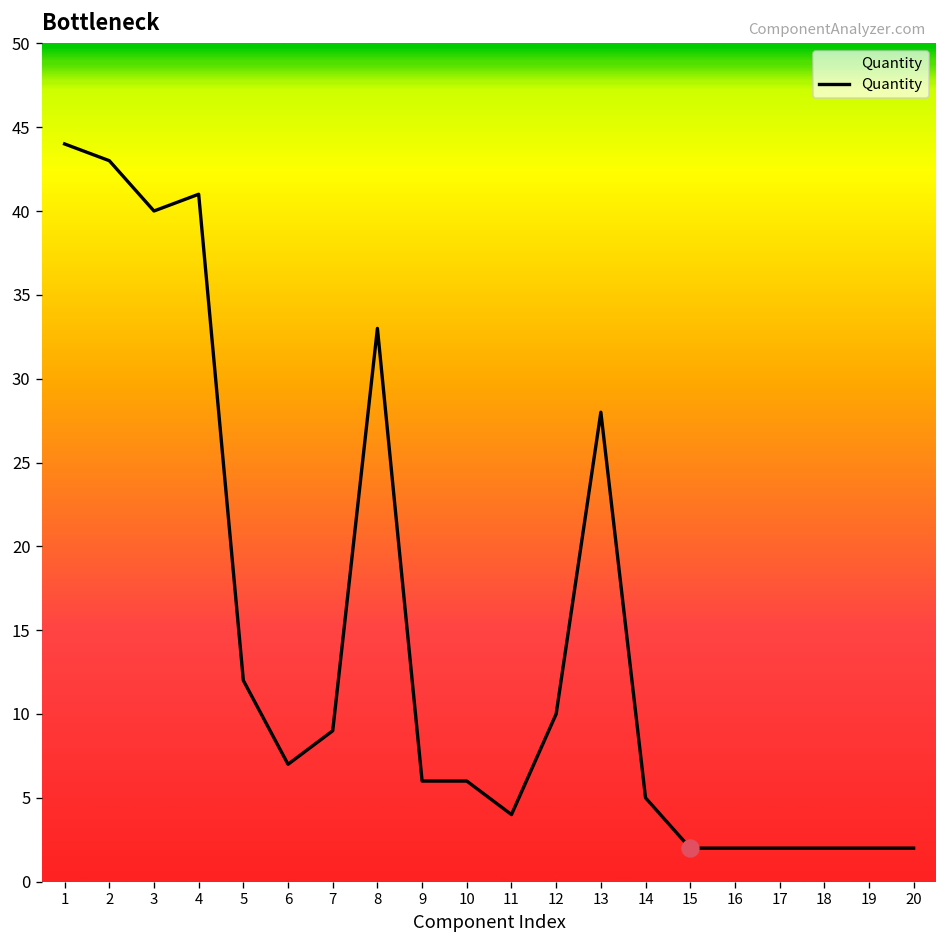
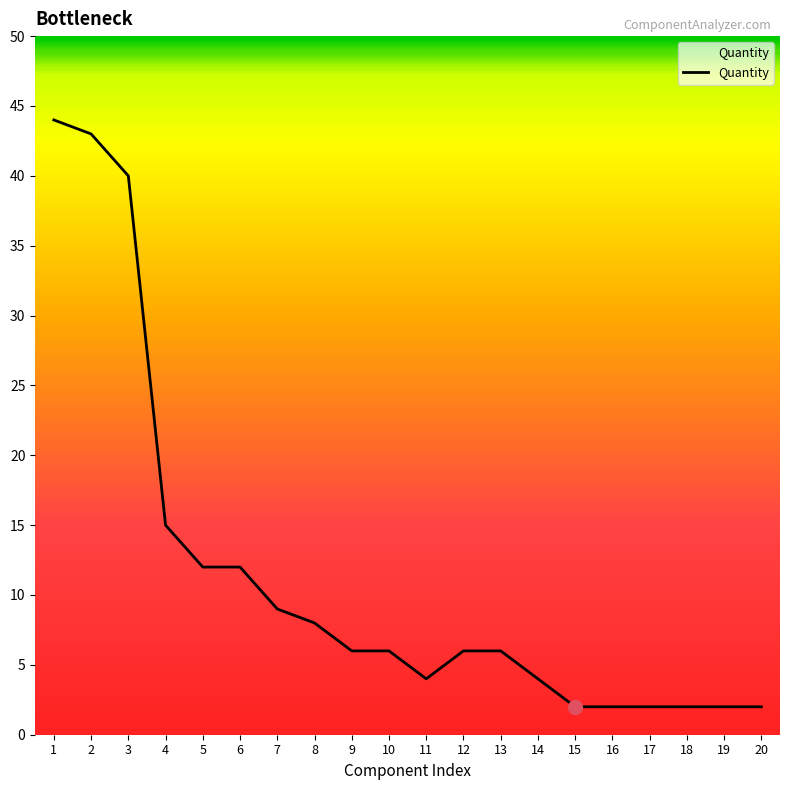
Quantity, 4: 41 -> 15
Quantity, 6: 7 -> 12
Quantity, 8: 33 -> 8
Quantity, 12: 10 -> 6
Quantity, 13: 28 -> 6
Quantity, 14: 5 -> 4
